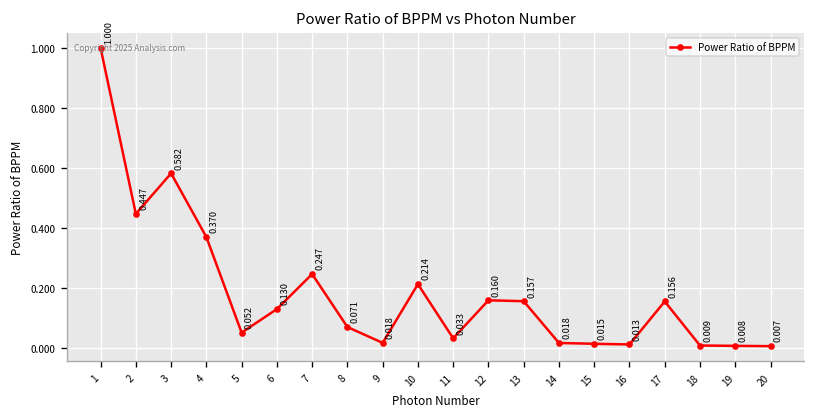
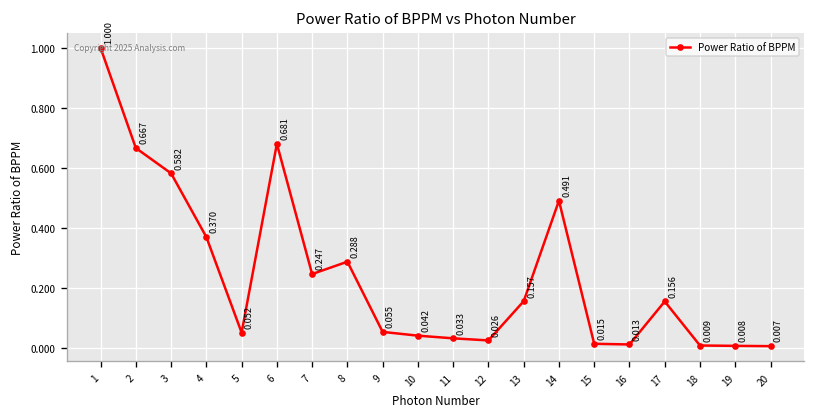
2: 0.447 -> 0.667
6: 0.130 -> 0.681
8: 0.071 -> 0.288
9: 0.018 -> 0.055
10: 0.214 -> 0.042
12: 0.160 -> 0.026
14: 0.018 -> 0.491
